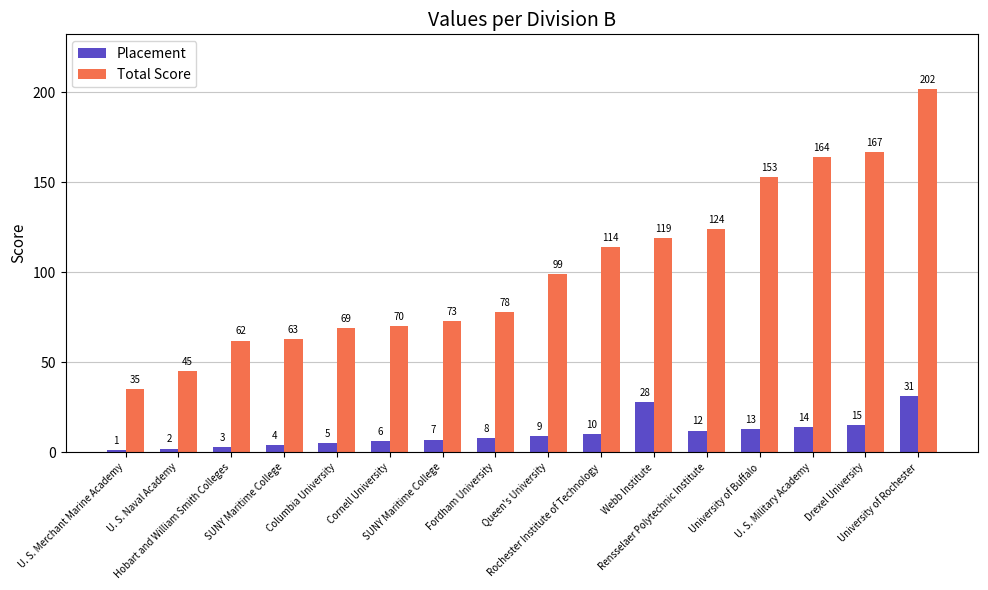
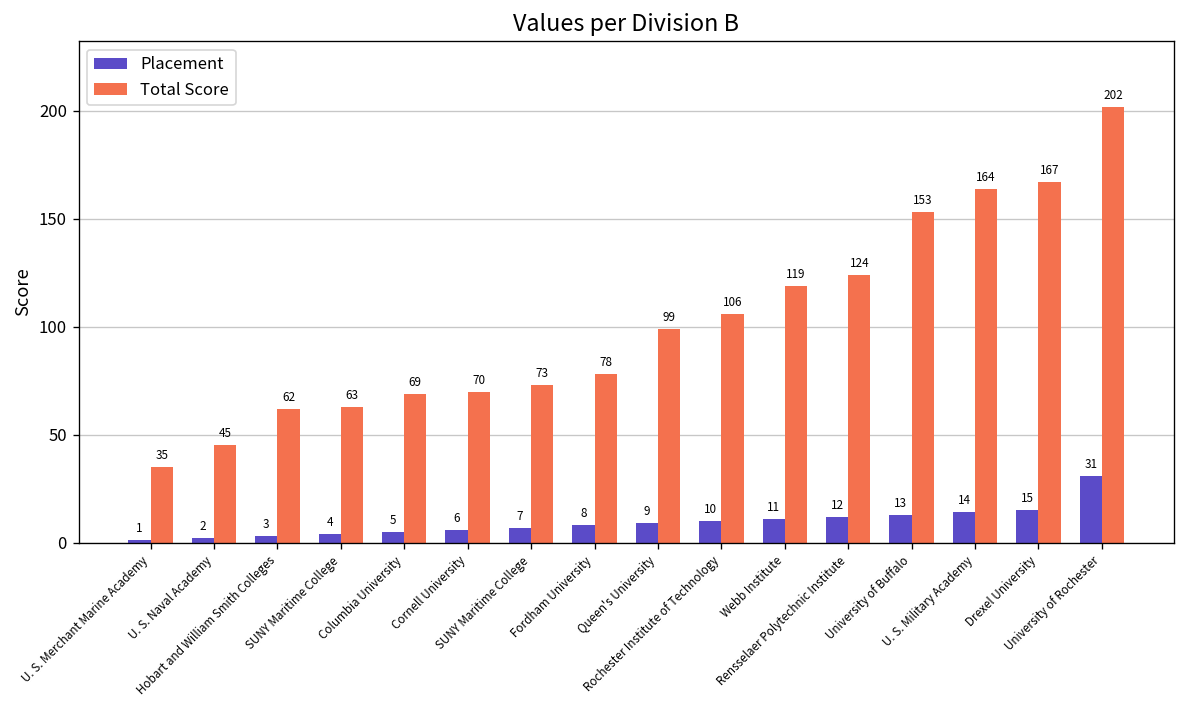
Total Score, Rochester Institute of Technology: 114 -> 106
Placement, Webb Institute: 28 -> 11
